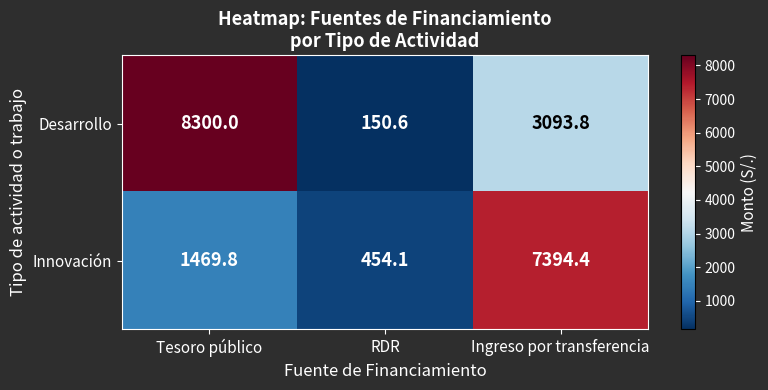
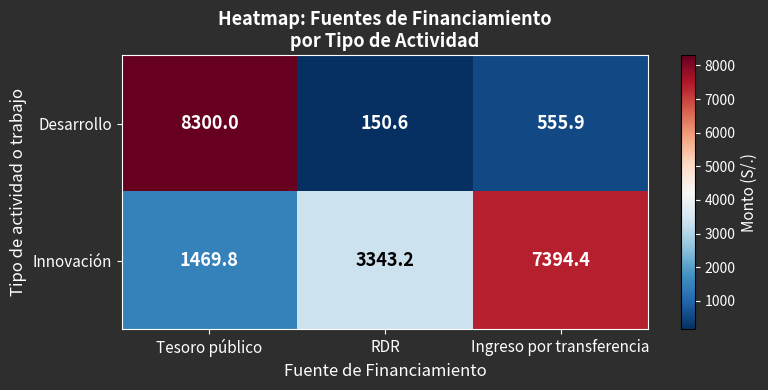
Desarrollo, Ingreso por transferencia: 3093.8 -> 555.9
Innovación, RDR: 454.1 -> 3343.2
